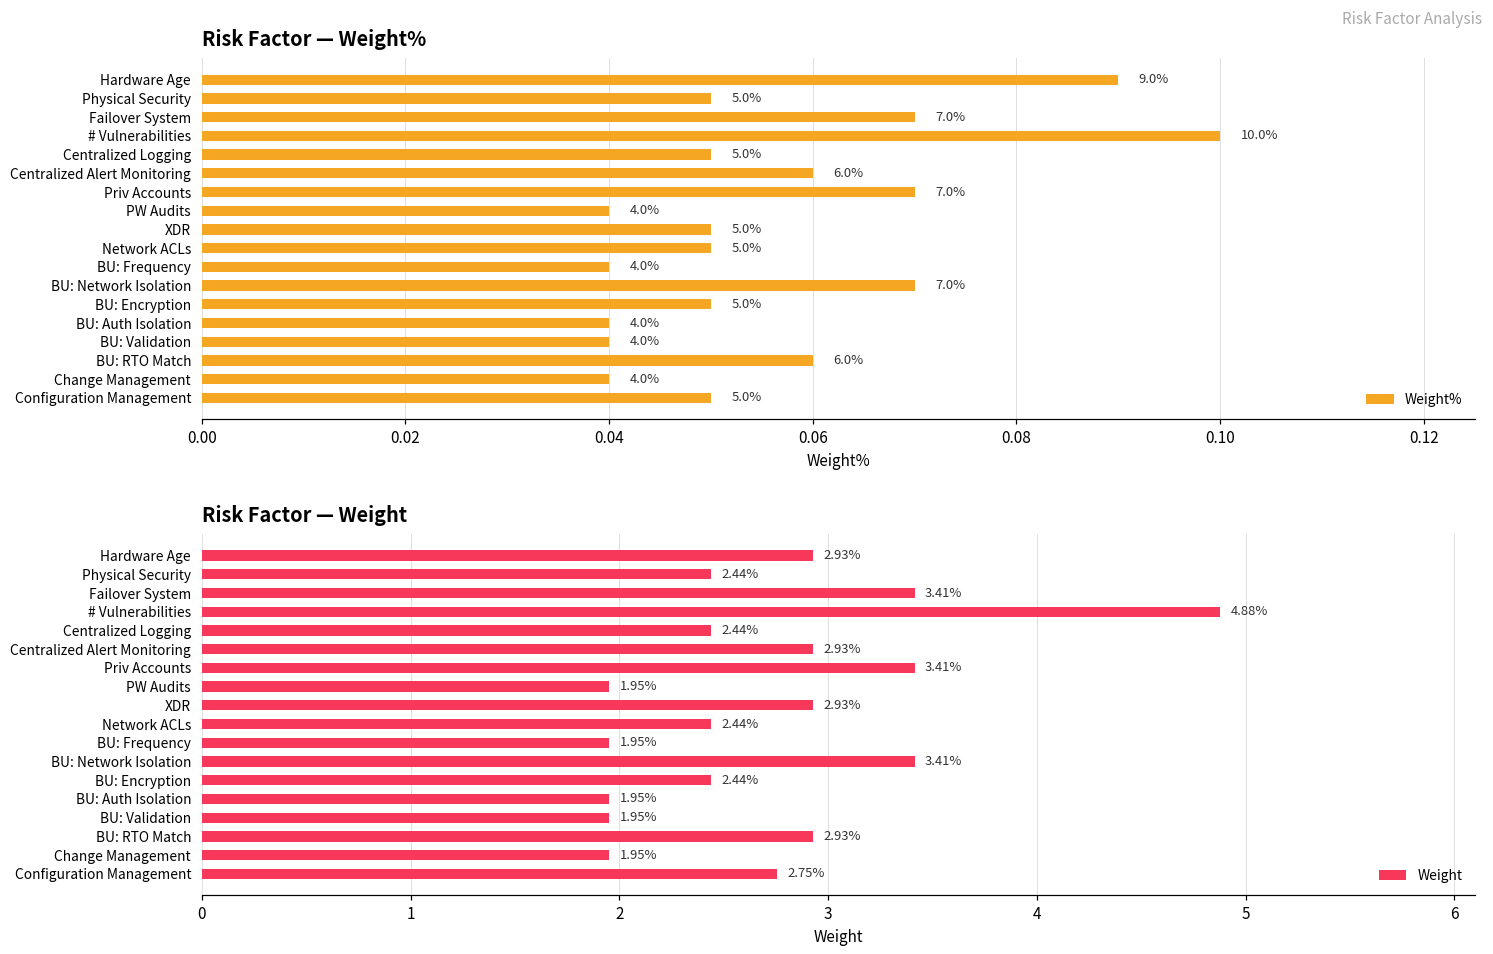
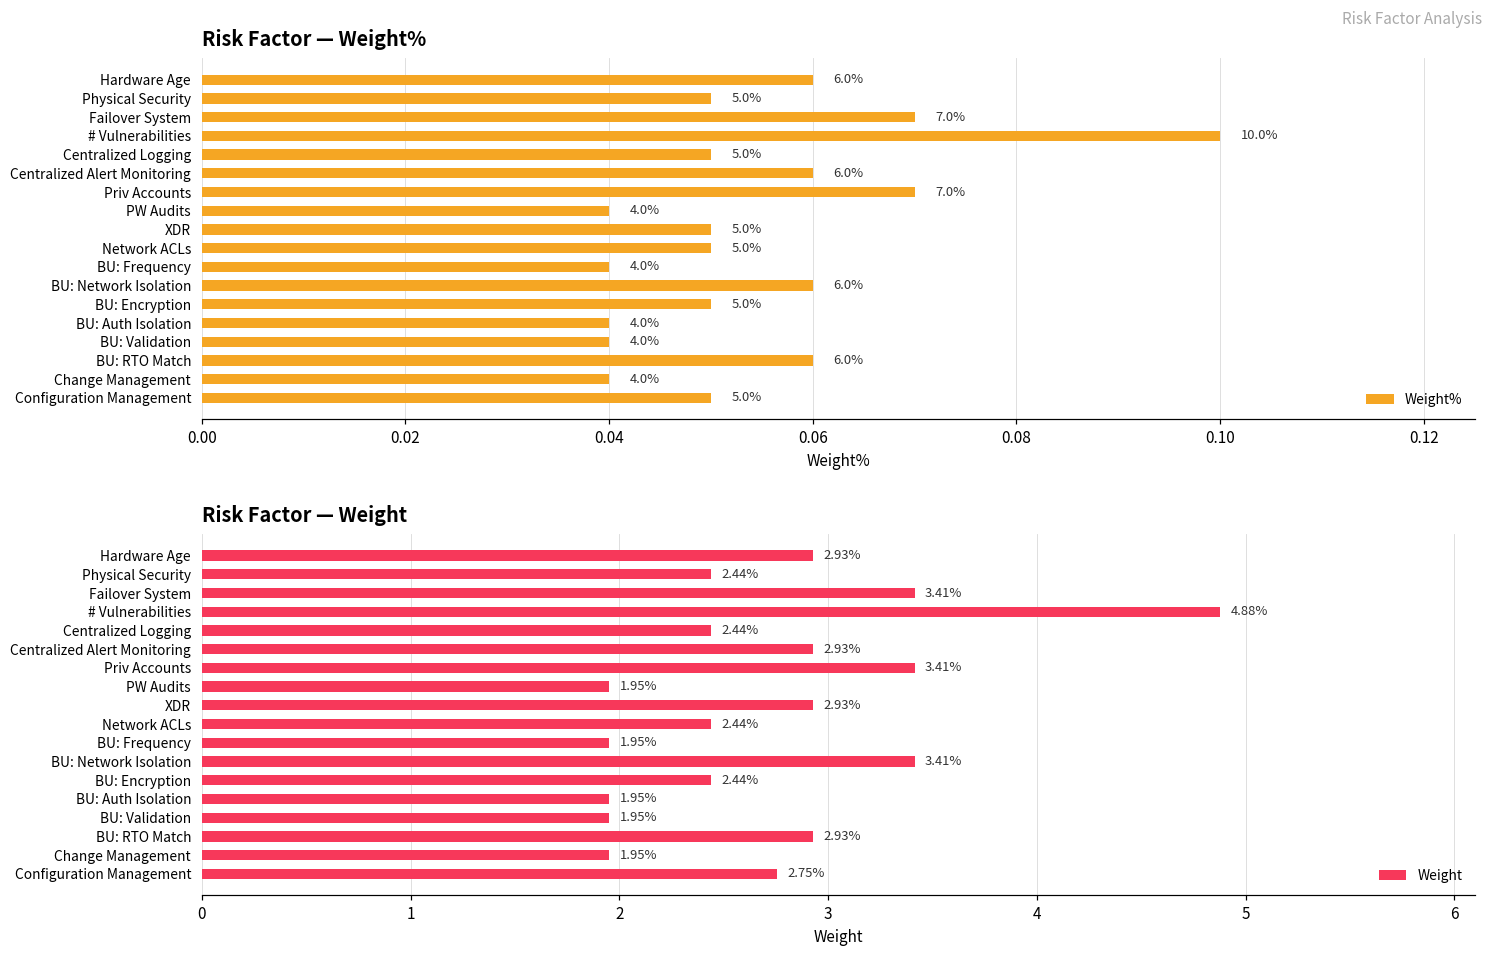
Risk Factor — Weight%, Hardware Age: 9.0% -> 6.0%
Risk Factor — Weight%, BU: Network Isolation: 7.0% -> 6.0%
